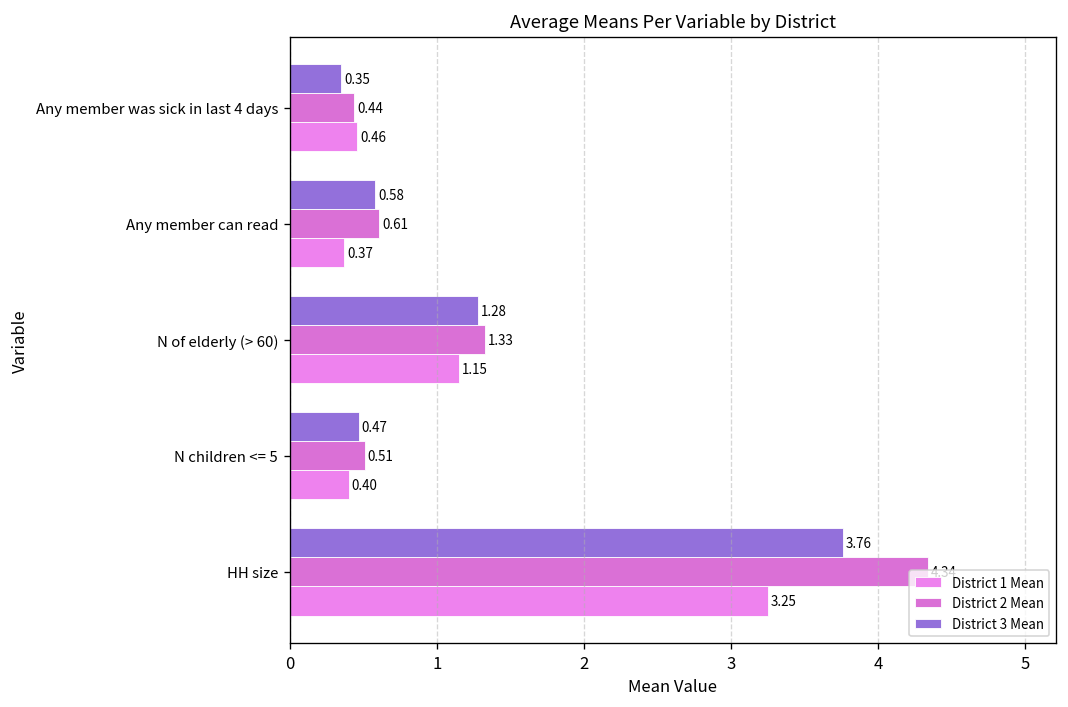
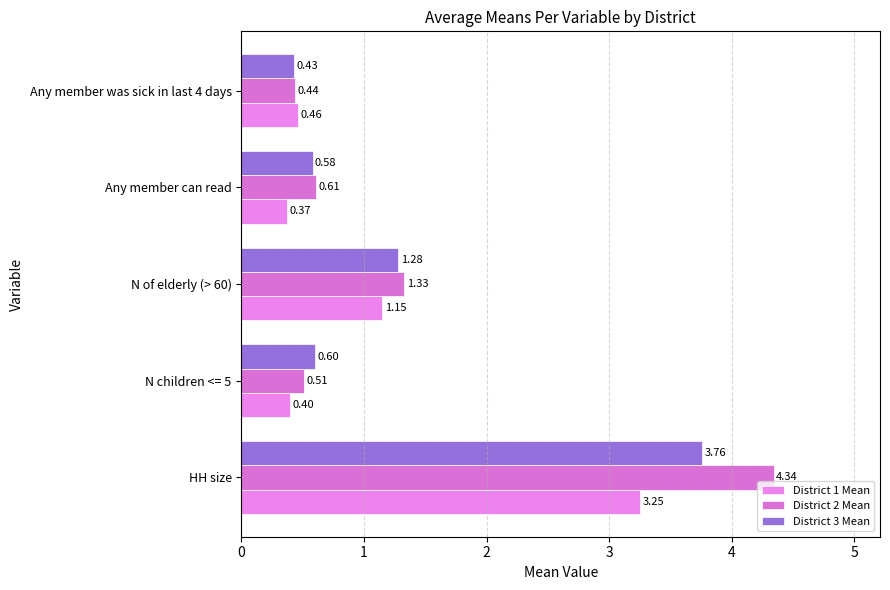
District 3 Mean, Any member was sick in last 4 days: 0.35 -> 0.43
District 3 Mean, N children <= 5: 0.47 -> 0.60
